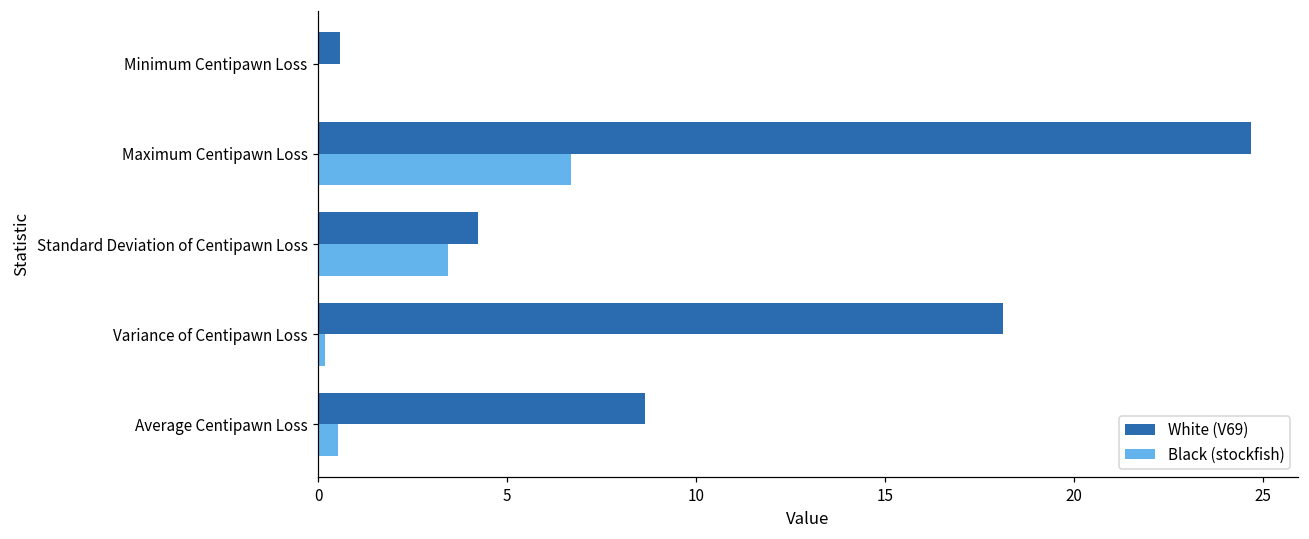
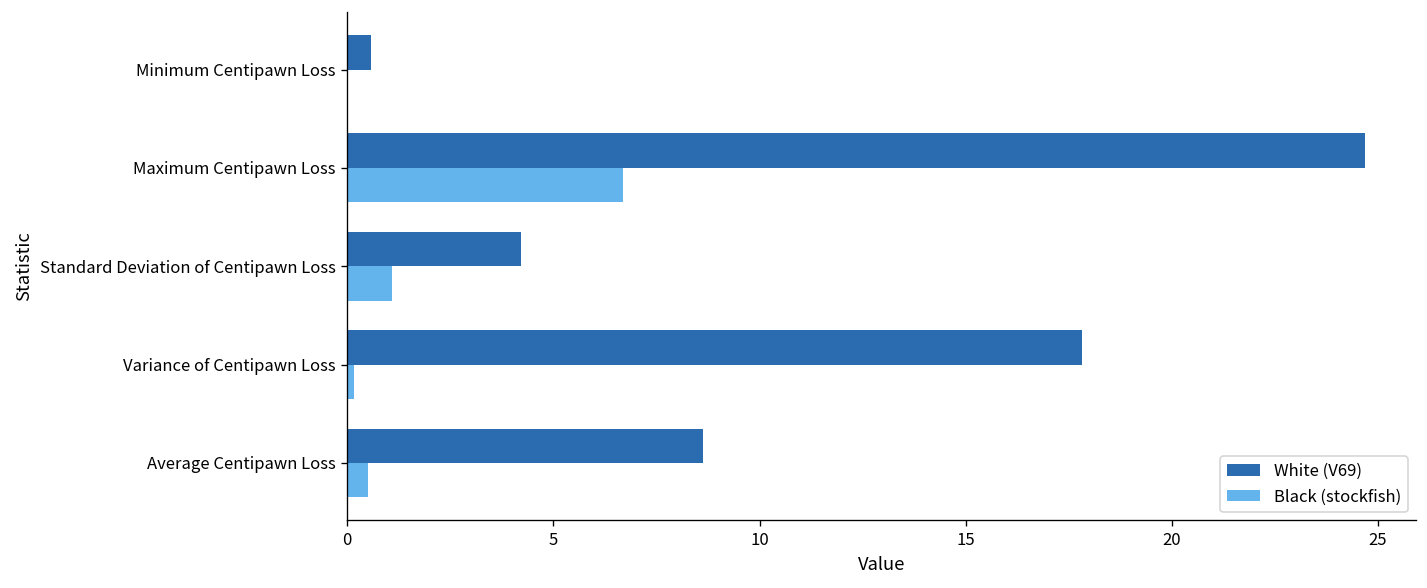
Black (stockfish), Standard Deviation of Centipawn Loss: 3.4 -> 1.1
White (V69), Variance of Centipawn Loss: 18.1 -> 17.8
